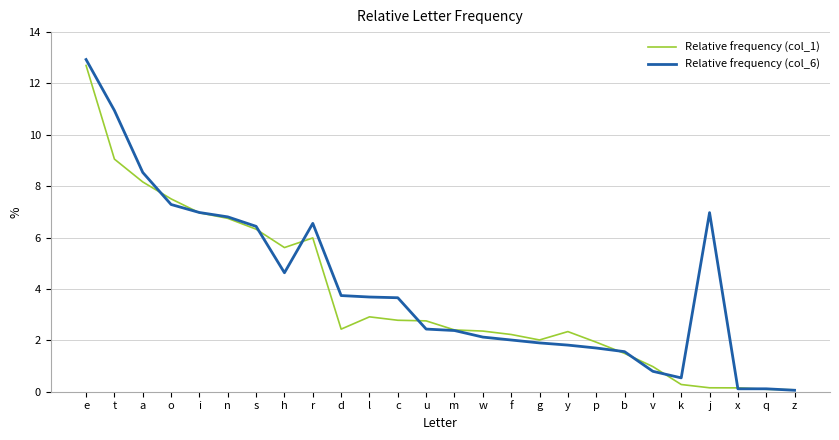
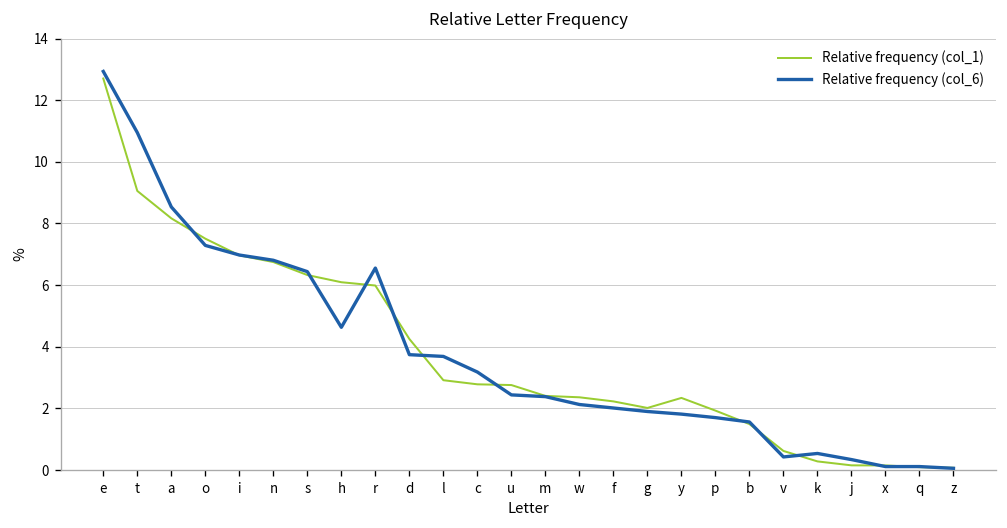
Relative frequency (col_1), h: 5.6 -> 6.1
Relative frequency (col_1), d: 2.4 -> 4.3
Relative frequency (col_6), c: 3.7 -> 3.2
Relative frequency (col_1), v: 1.0 -> 0.6
Relative frequency (col_6), v: 0.8 -> 0.4
Relative frequency (col_6), j: 7.0 -> 0.3
